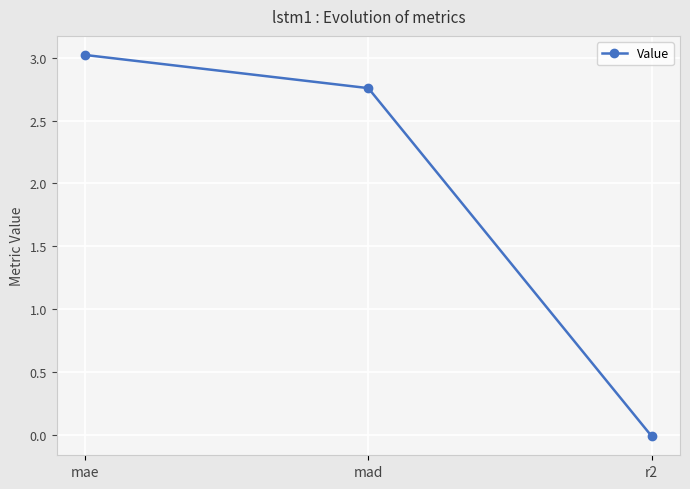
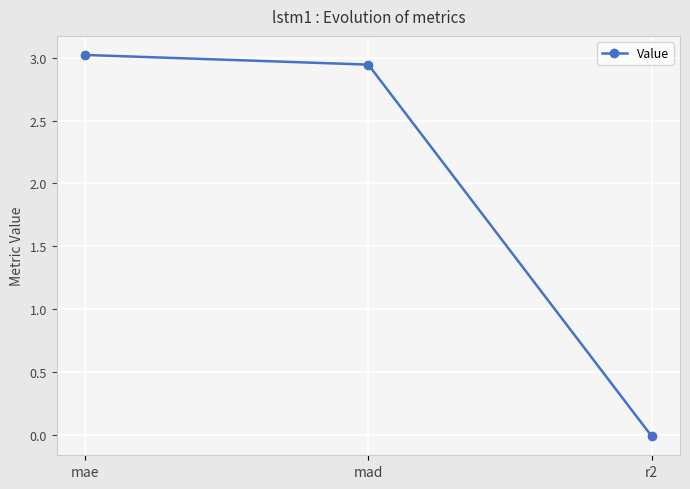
mad: 2.76 -> 2.94
